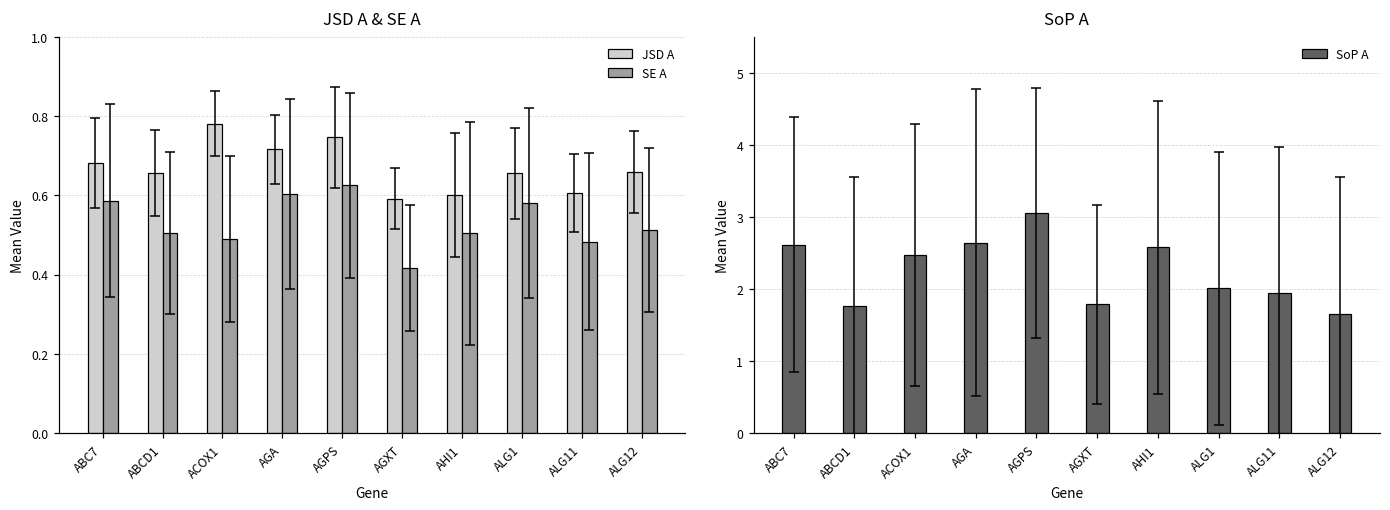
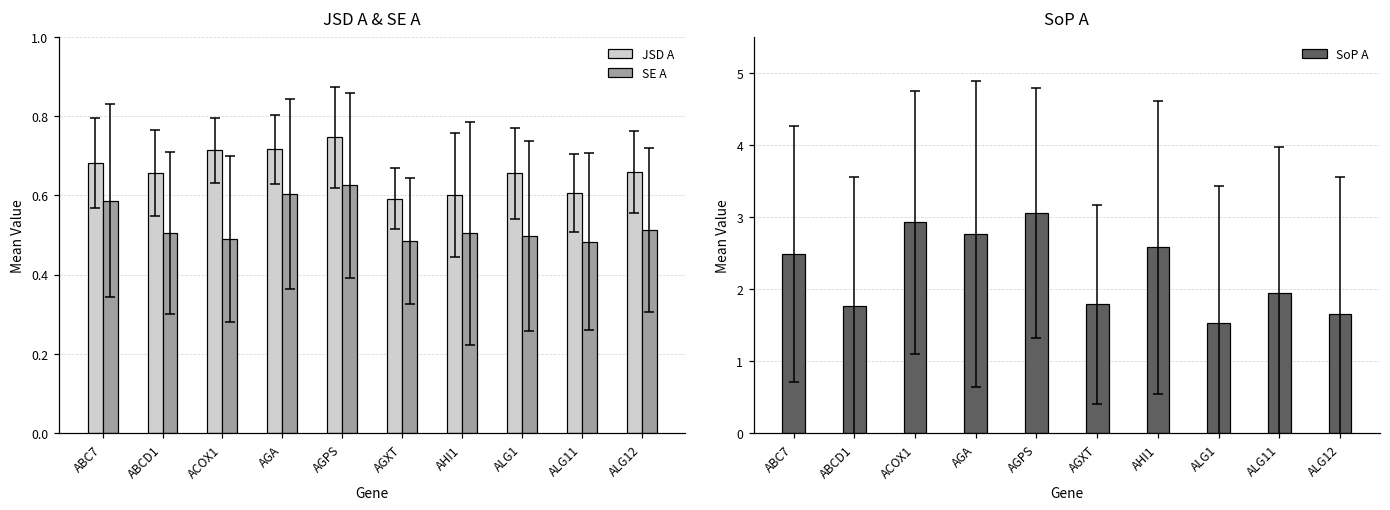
JSD A & SE A, JSD A, ACOX1: 0.78 -> 0.71
JSD A & SE A, SE A, AGXT: 0.42 -> 0.48
JSD A & SE A, SE A, ALG1: 0.58 -> 0.50
SoP A, SoP A, ABC7: 2.6 -> 2.5
SoP A, SoP A, ACOX1: 2.5 -> 2.9
SoP A, SoP A, AGA: 2.6 -> 2.8
SoP A, SoP A, ALG1: 2.0 -> 1.5
